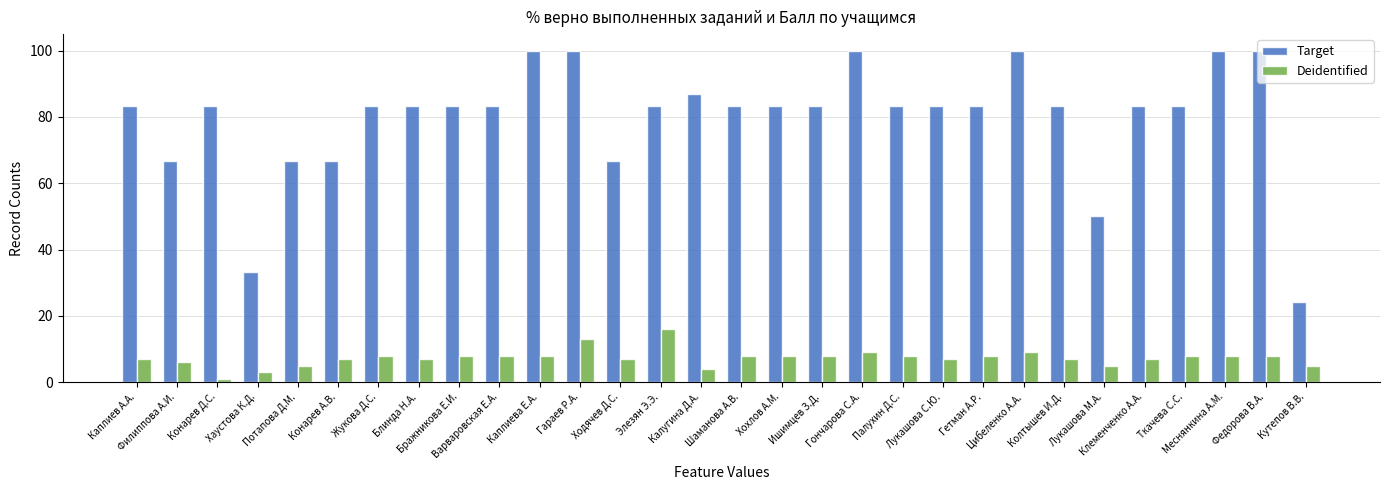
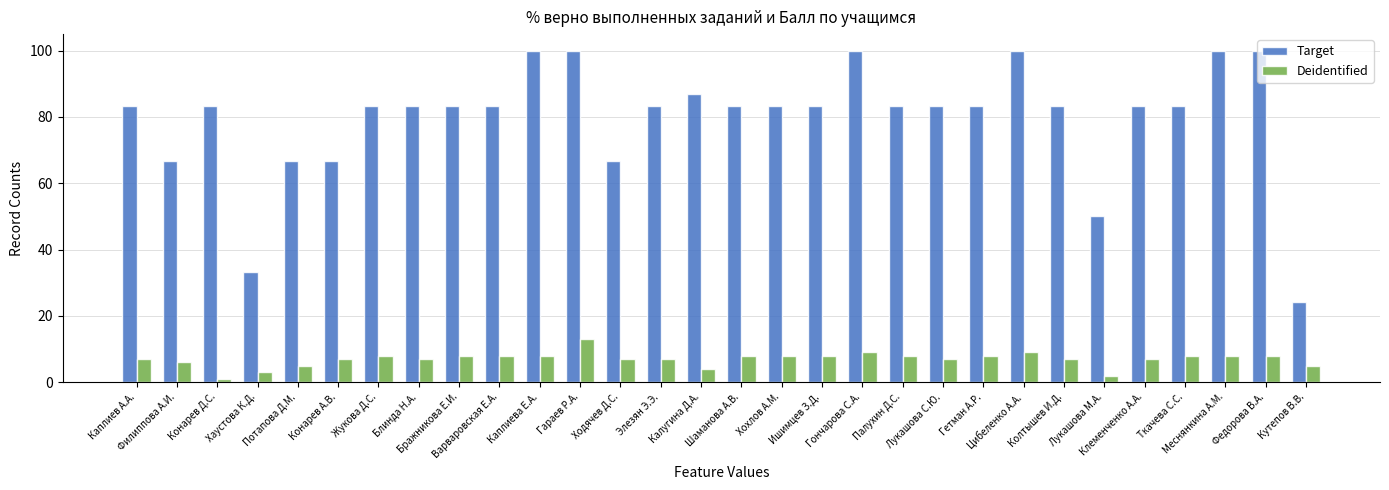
Deidentified, Элезян Э.Э.: 16 -> 7
Deidentified, Лукашова М.А.: 5 -> 2
